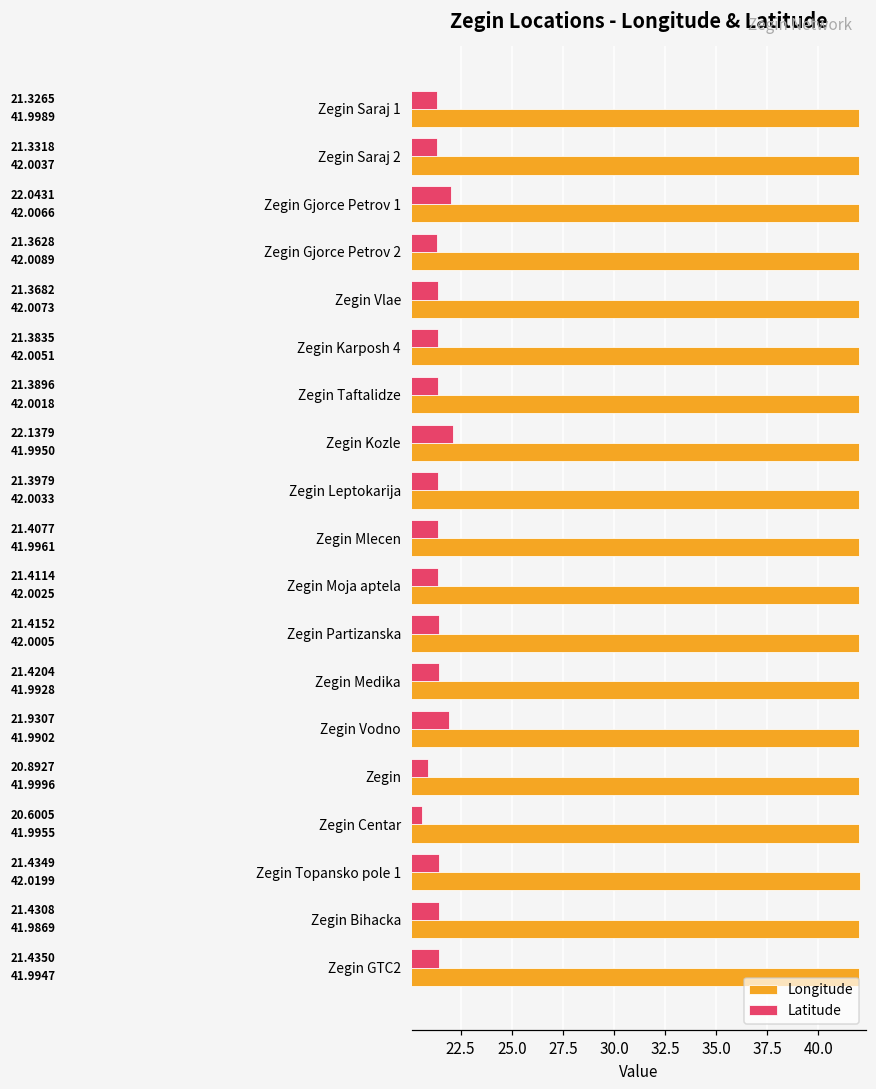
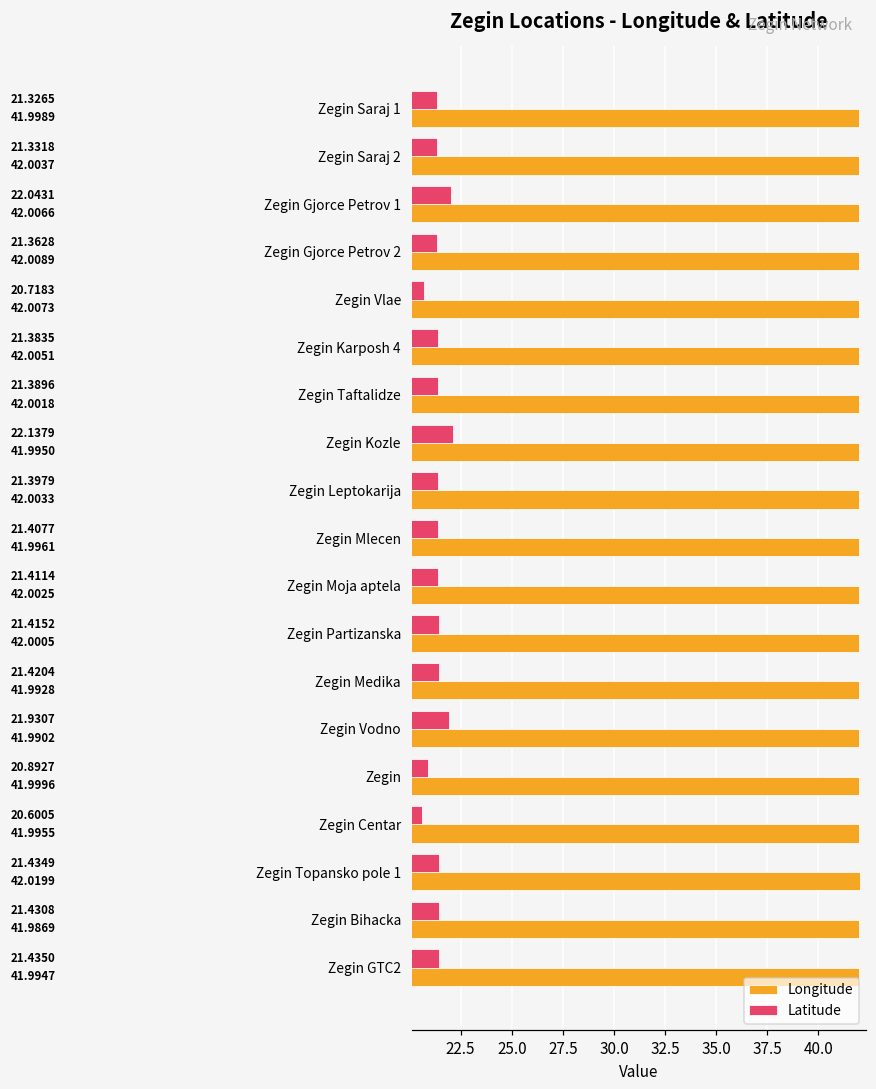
Latitude, Zegin Vlae: 21.3682 -> 20.7183
